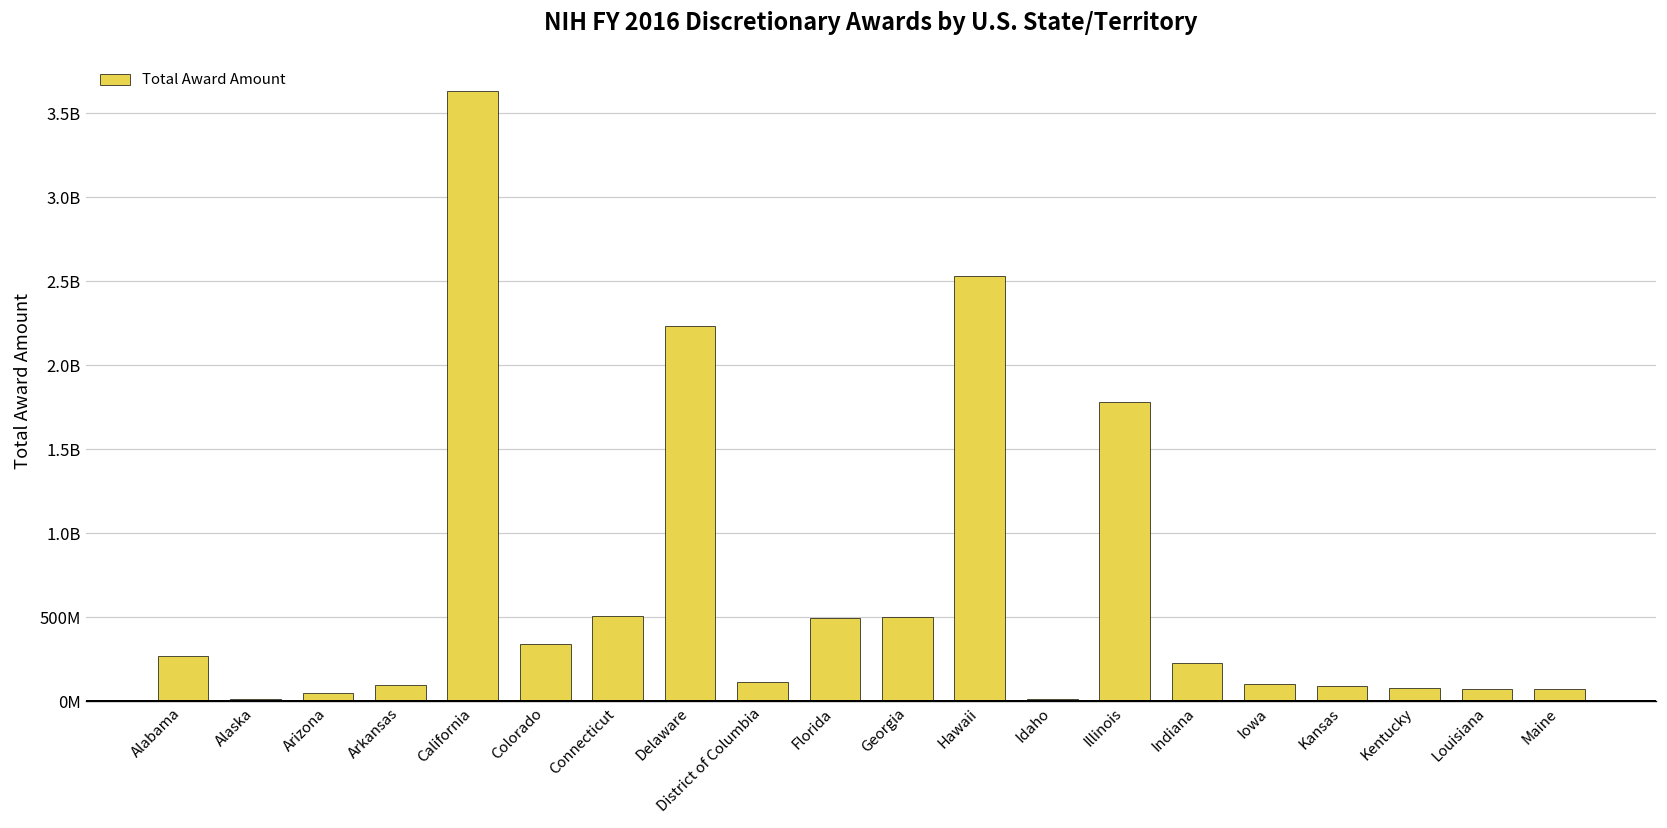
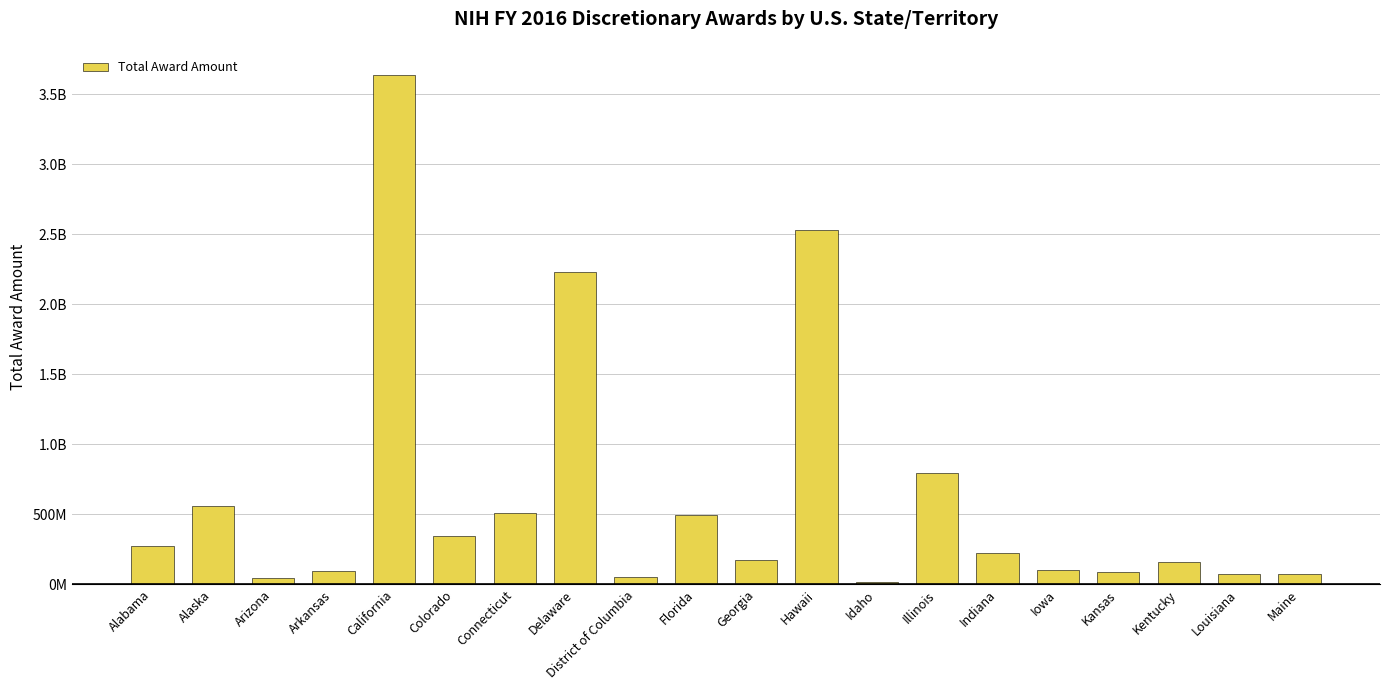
Alaska: 10000000 -> 560000000
District of Columbia: 110000000 -> 50000000
Georgia: 500000000 -> 180000000
Illinois: 1780000000 -> 790000000
Kentucky: 80000000 -> 160000000
